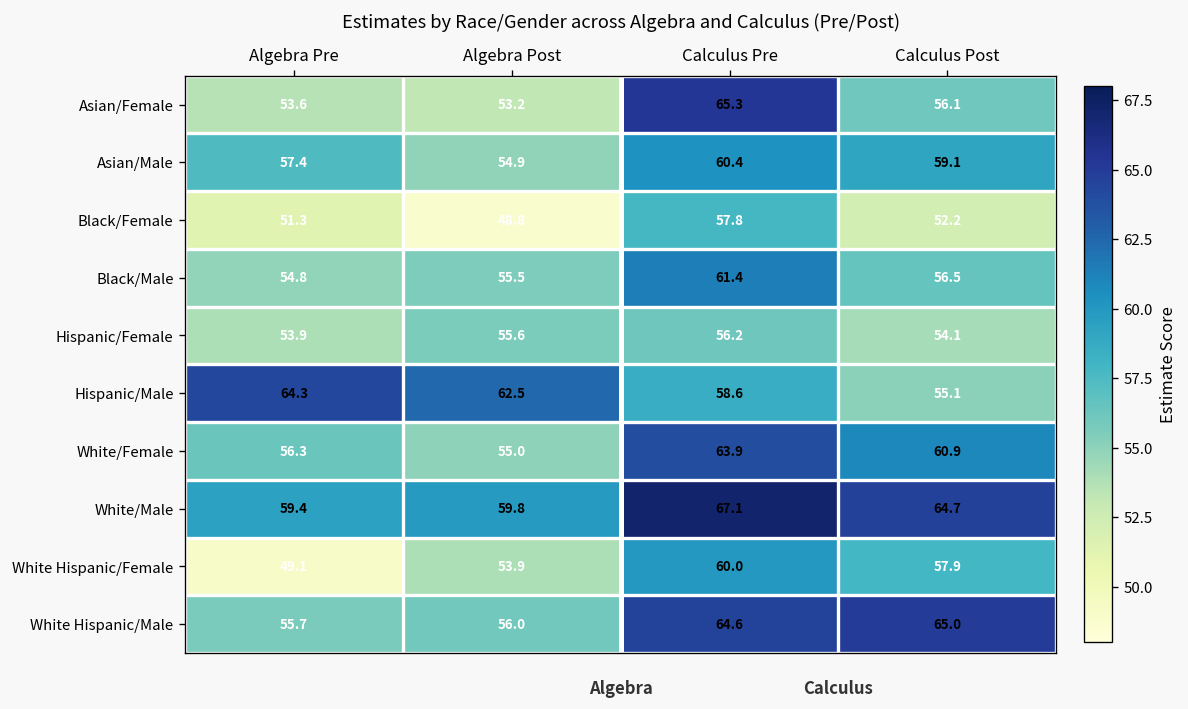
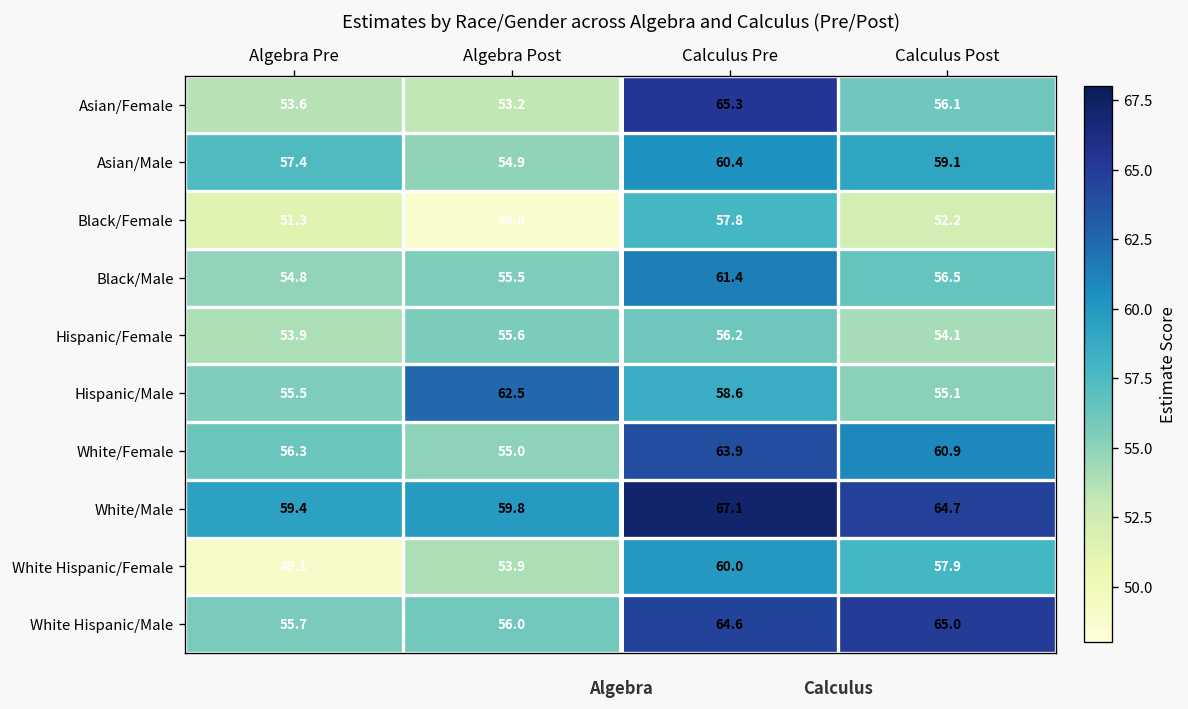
Hispanic/Male, Algebra Pre: 64.3 -> 55.5
